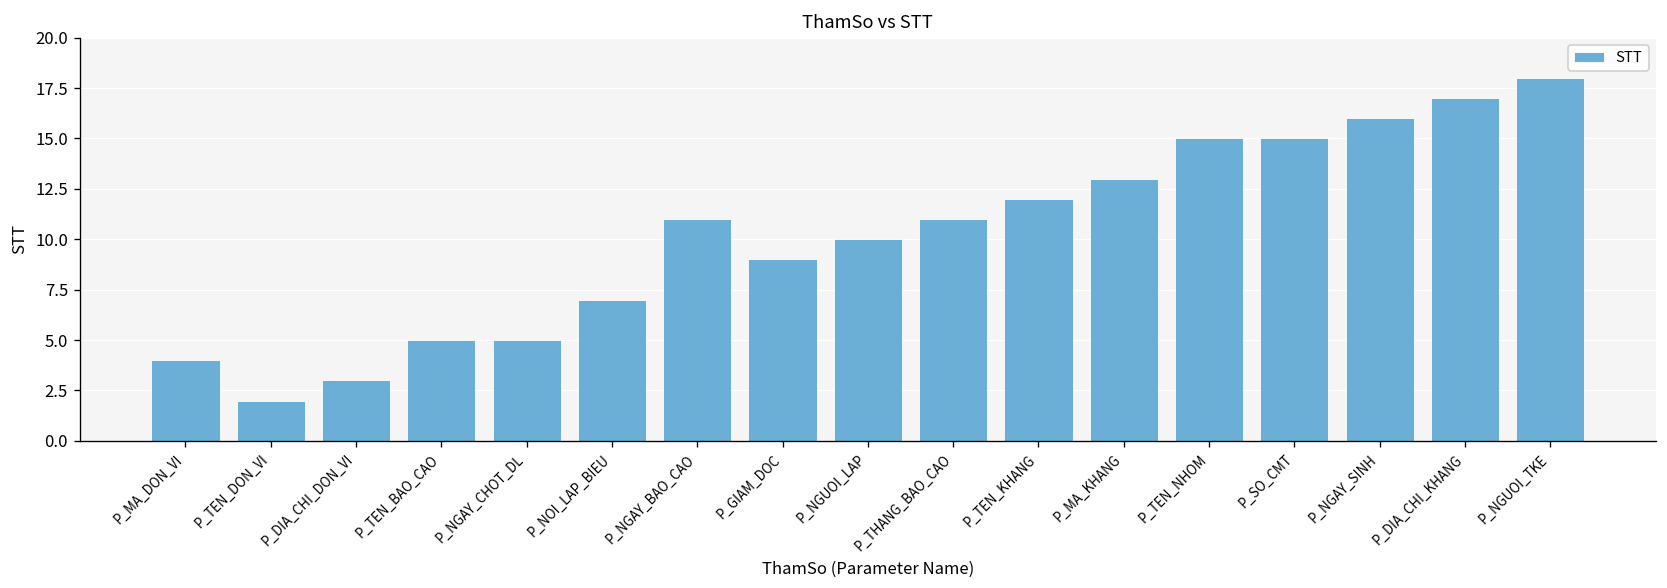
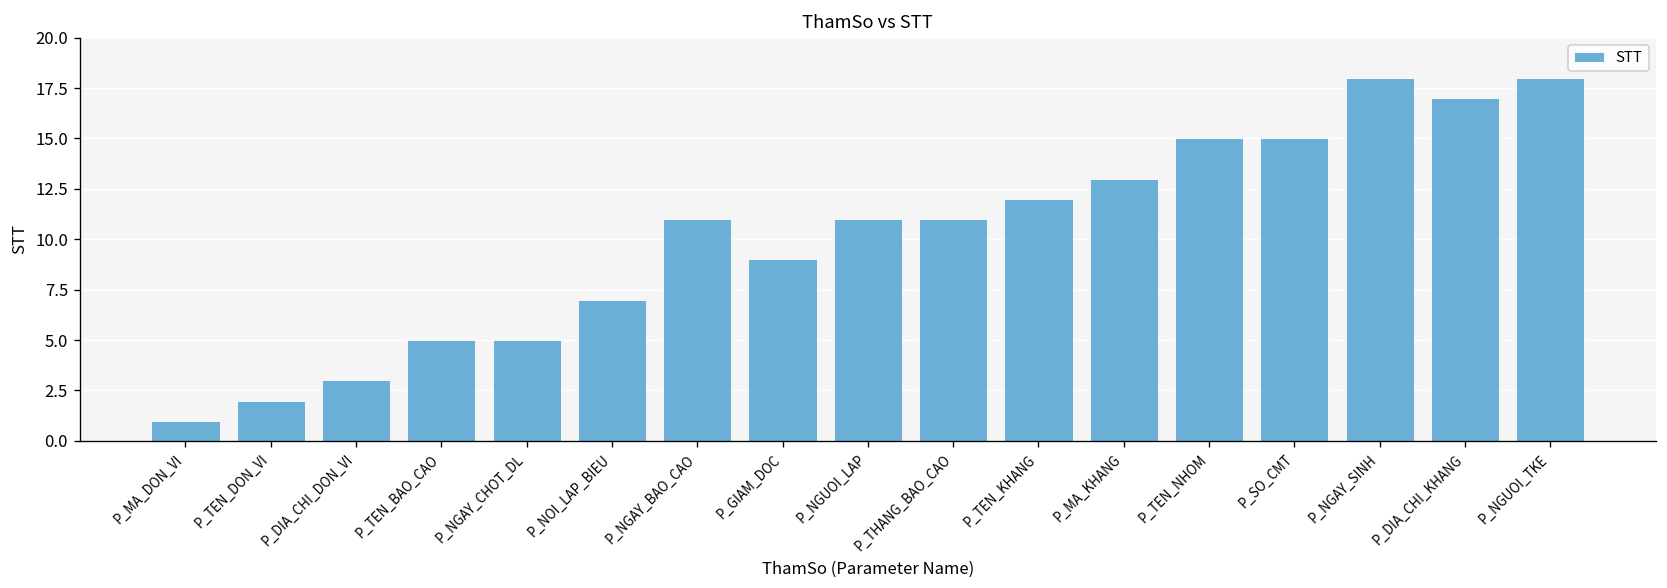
P_MA_DON_VI: 4 -> 1
P_NGUOI_LAP: 10 -> 11
P_NGAY_SINH: 16 -> 18
